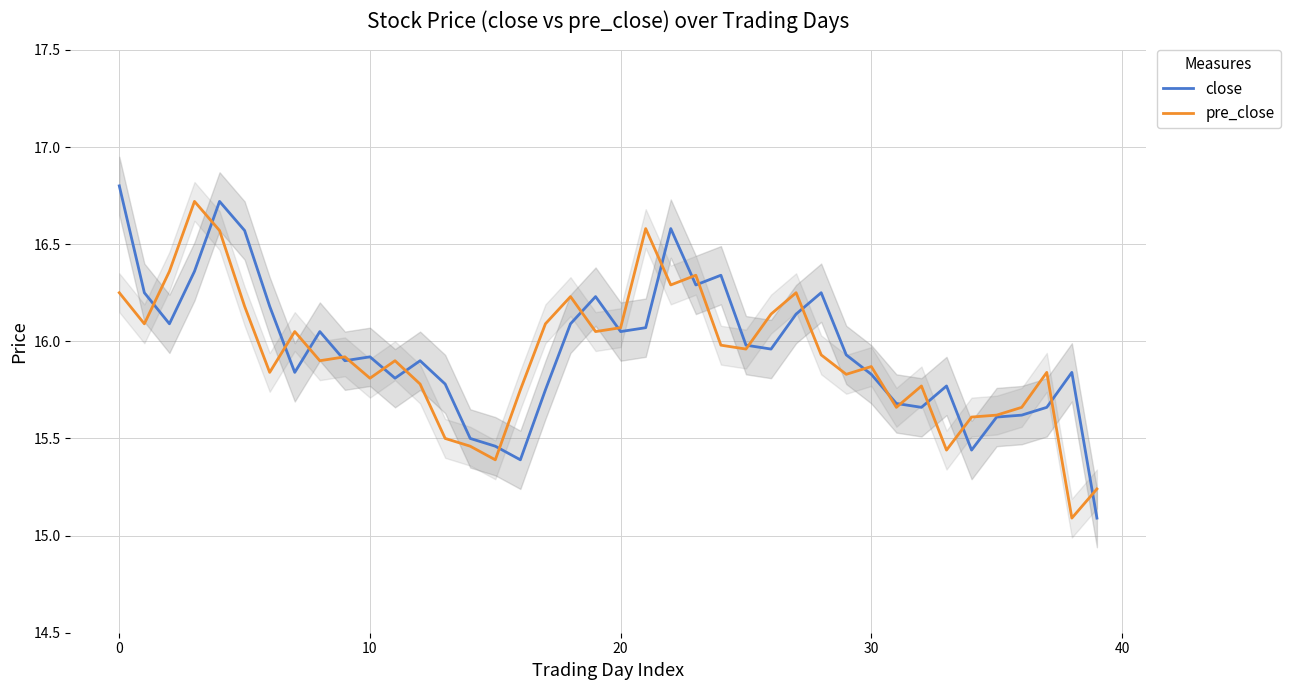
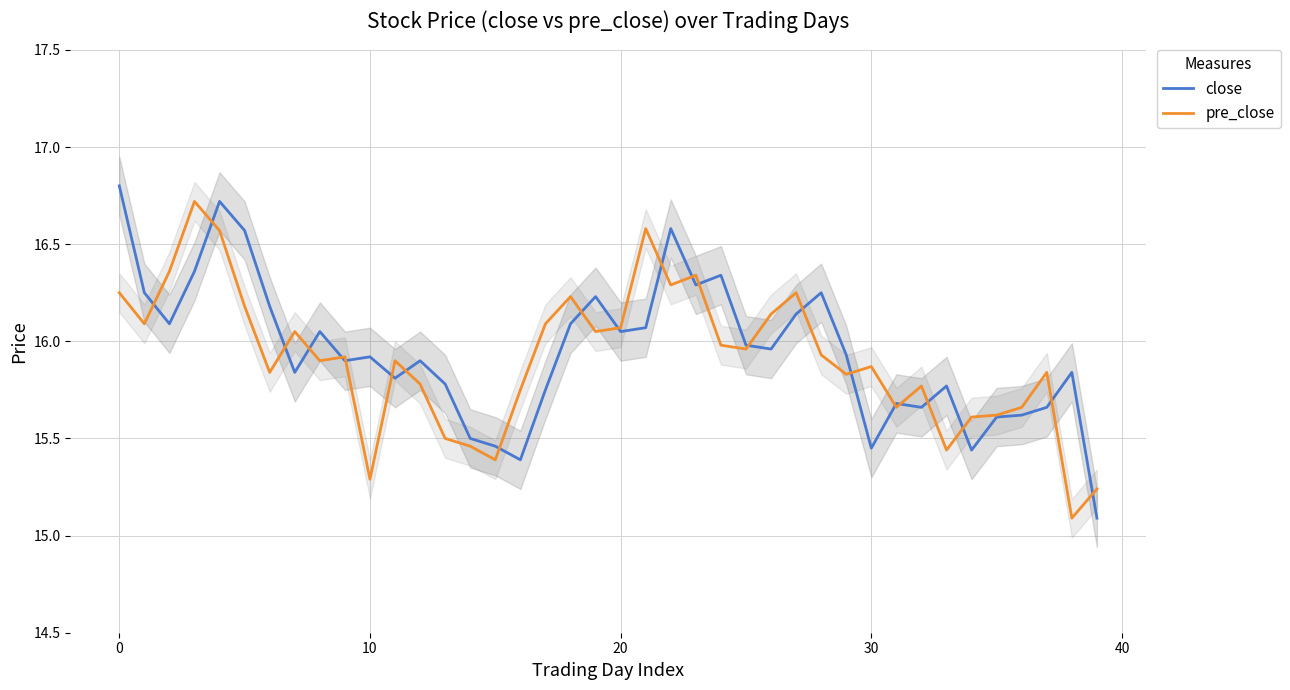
pre_close, 10: 15.81 -> 15.29
close, 30: 15.83 -> 15.45
